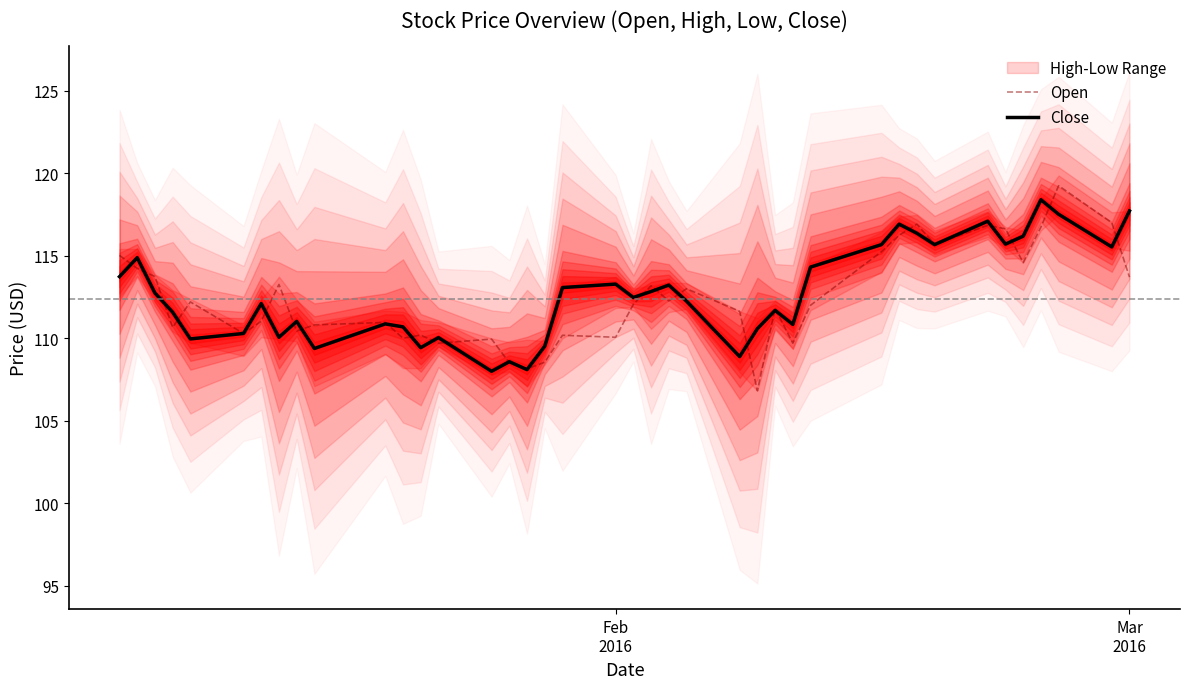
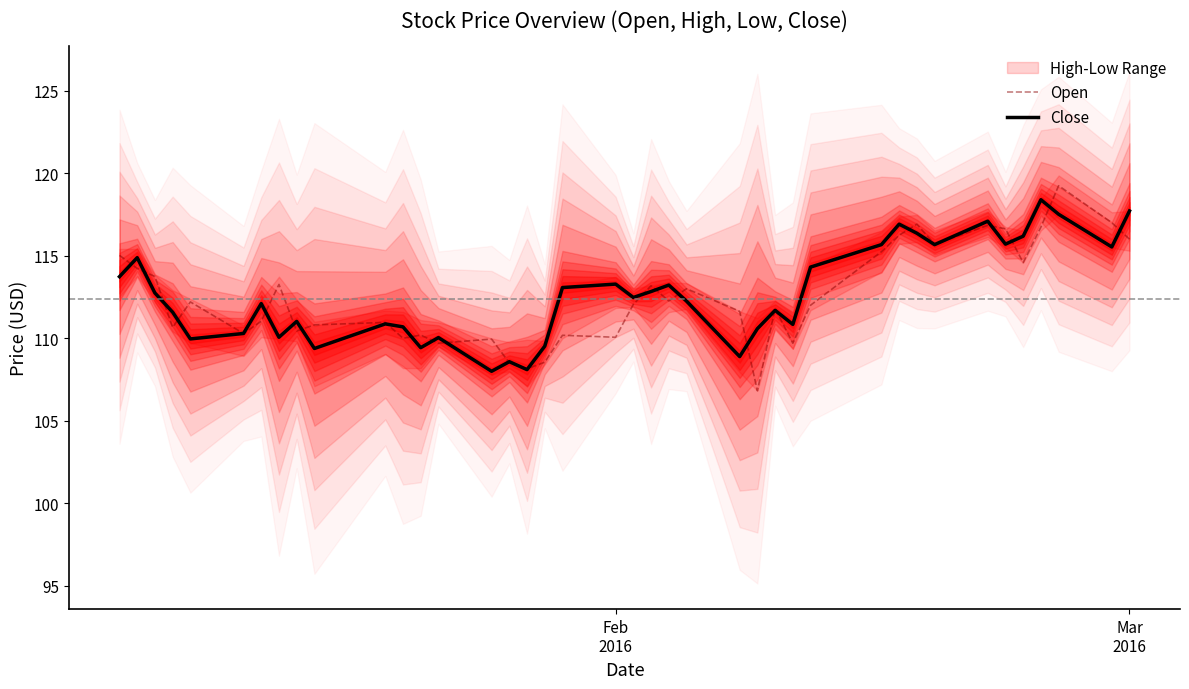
Open, Mar 2016: 113.7 -> 116.0
